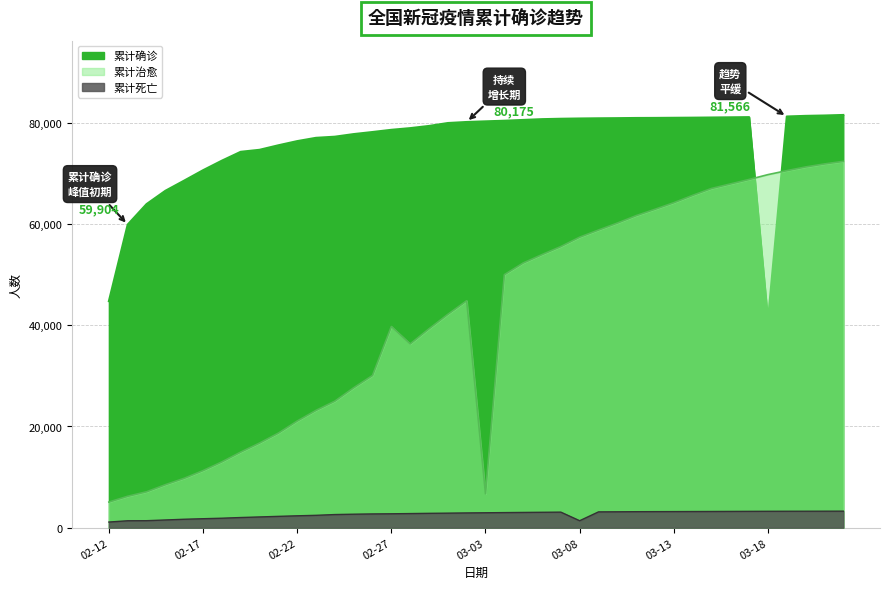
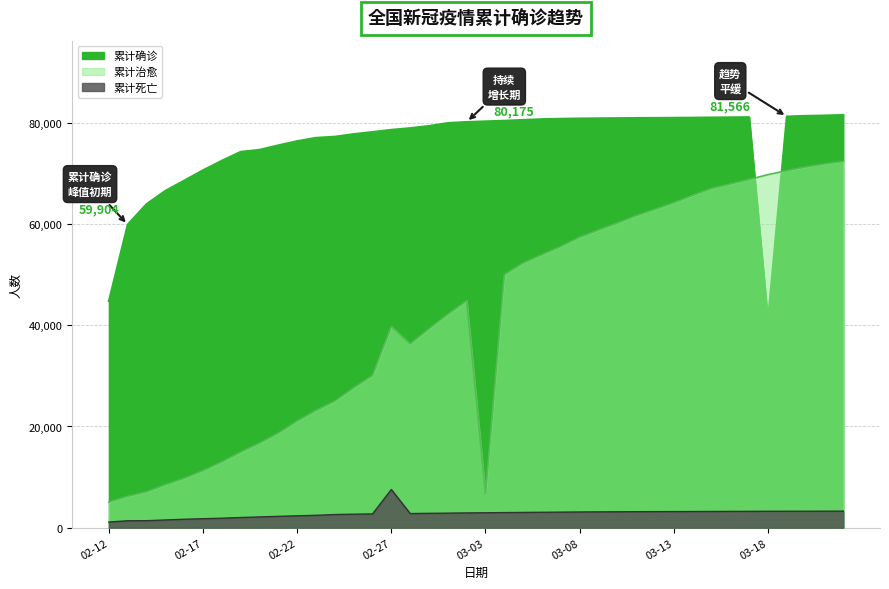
累计死亡, 02-27: 3,000 -> 8,000
累计死亡, 03-08: 1,000 -> 3,000
